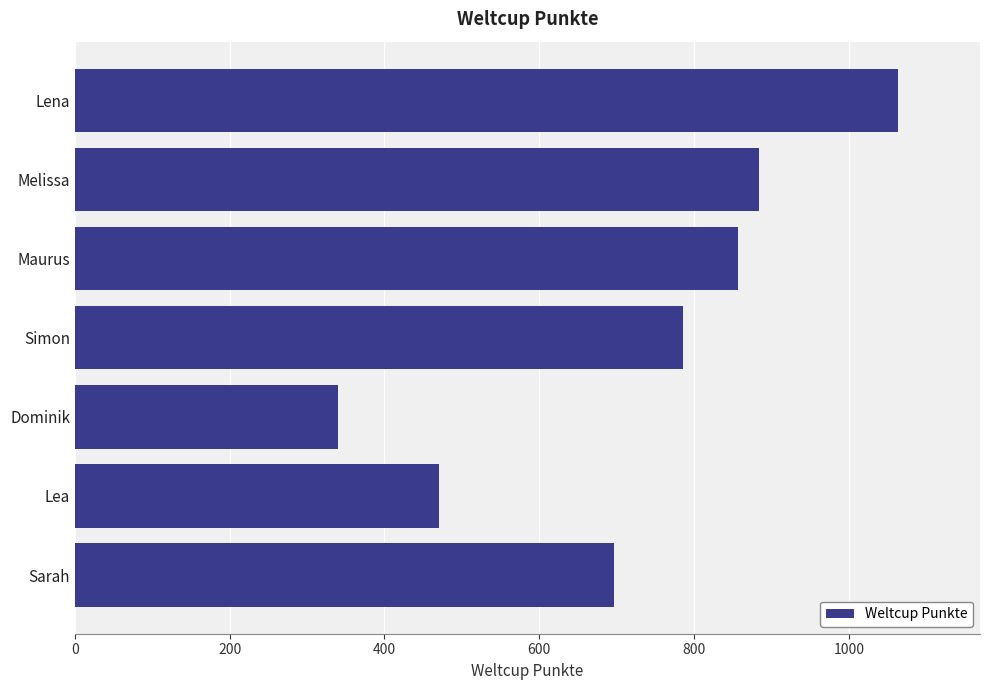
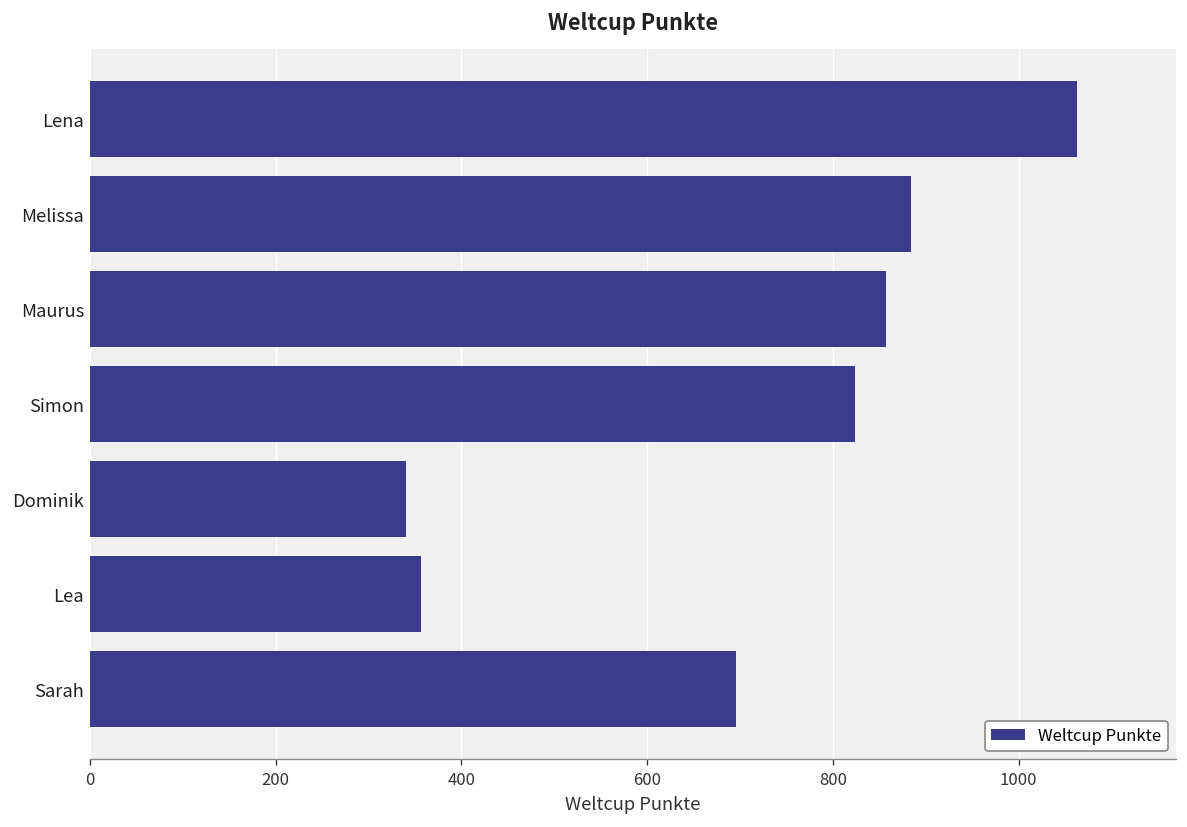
Simon: 790 -> 820
Lea: 470 -> 360
